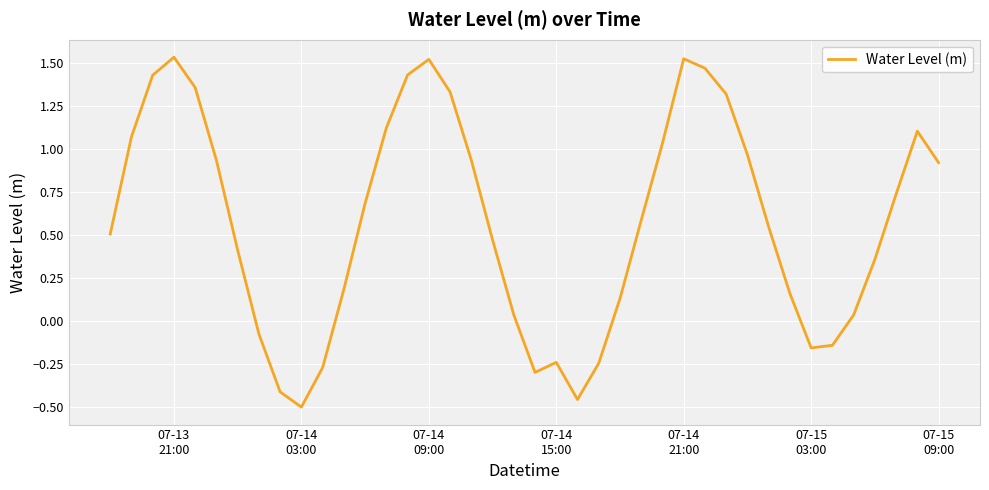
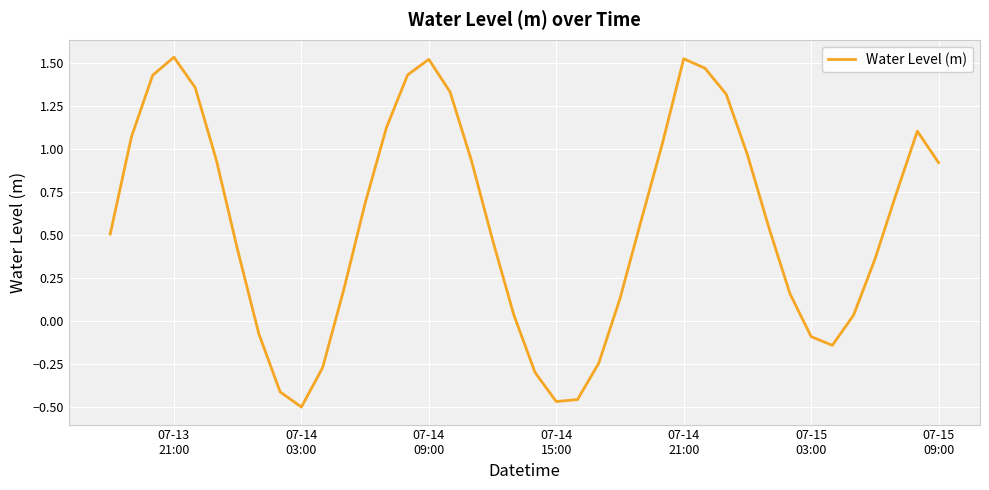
07-14 15:00: -0.24 -> -0.47
07-15 03:00: -0.16 -> -0.09
